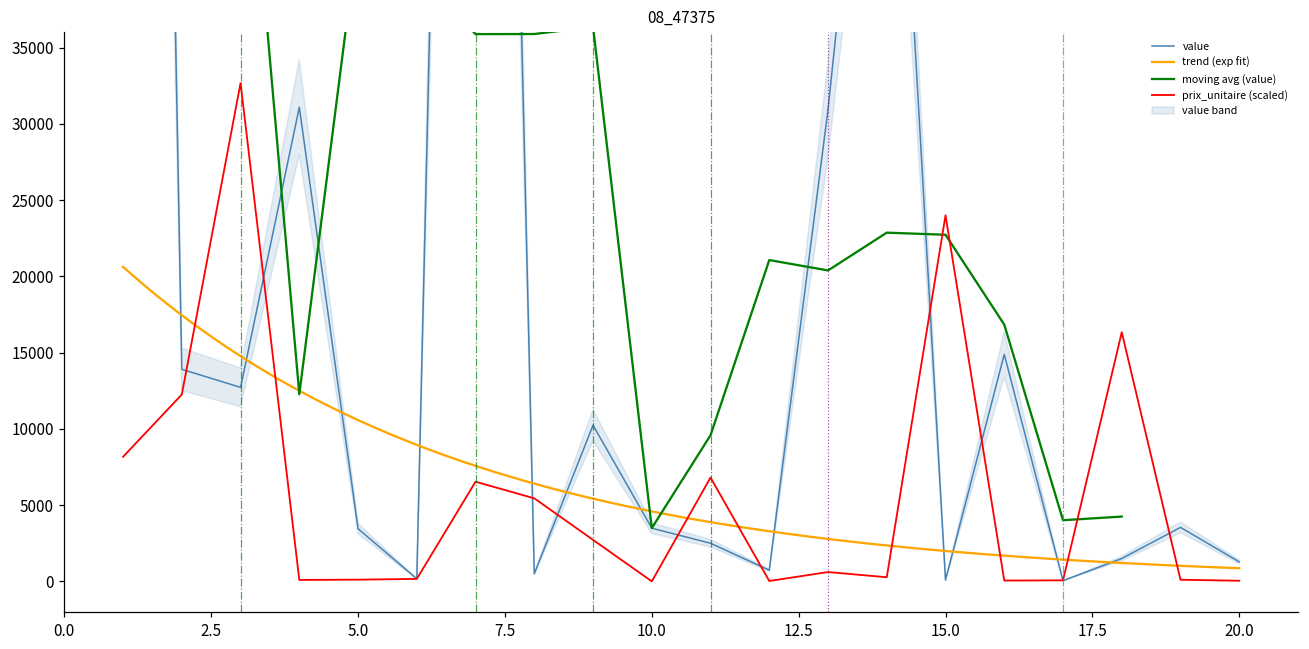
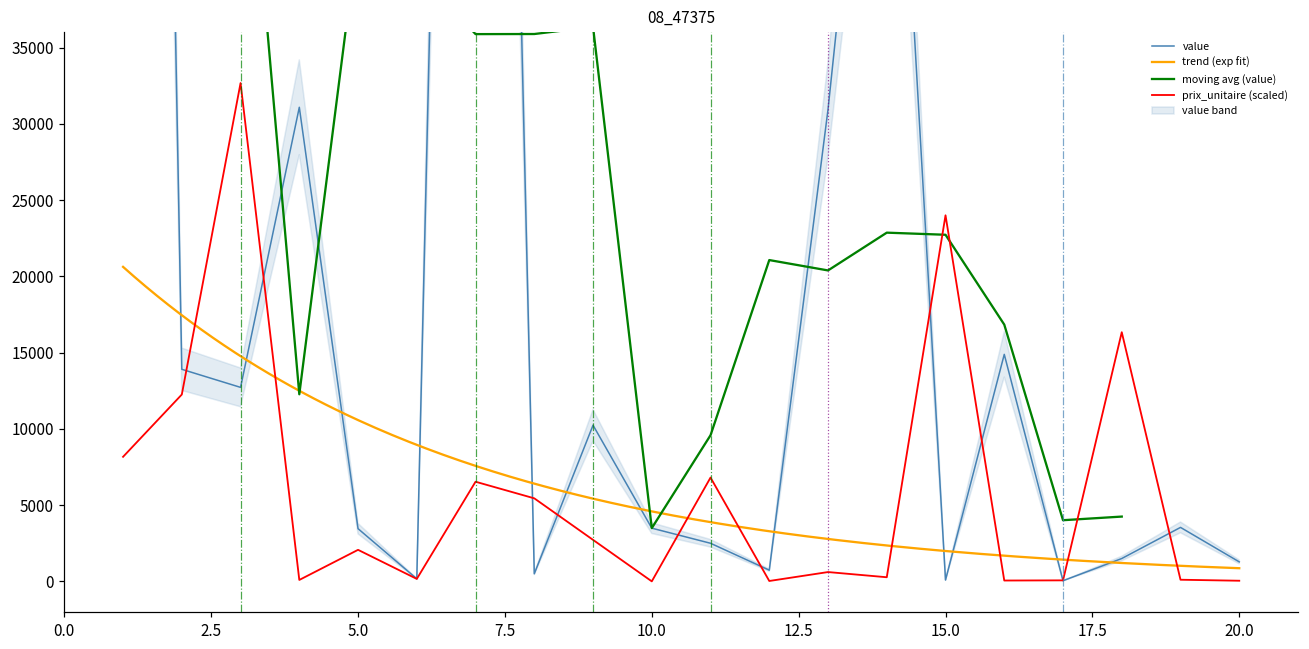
prix_unitaire (scaled), 5.0: 100 -> 2100
